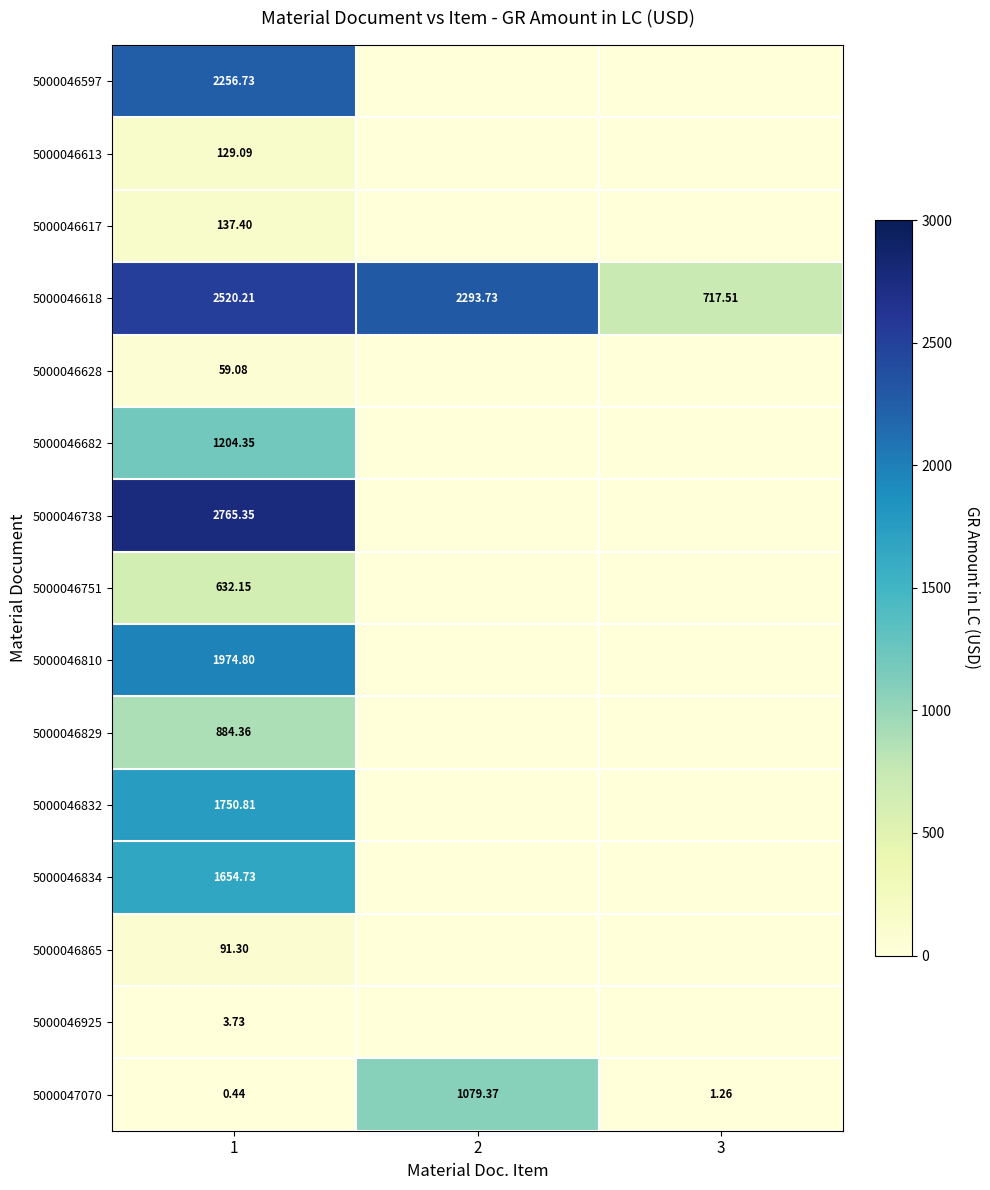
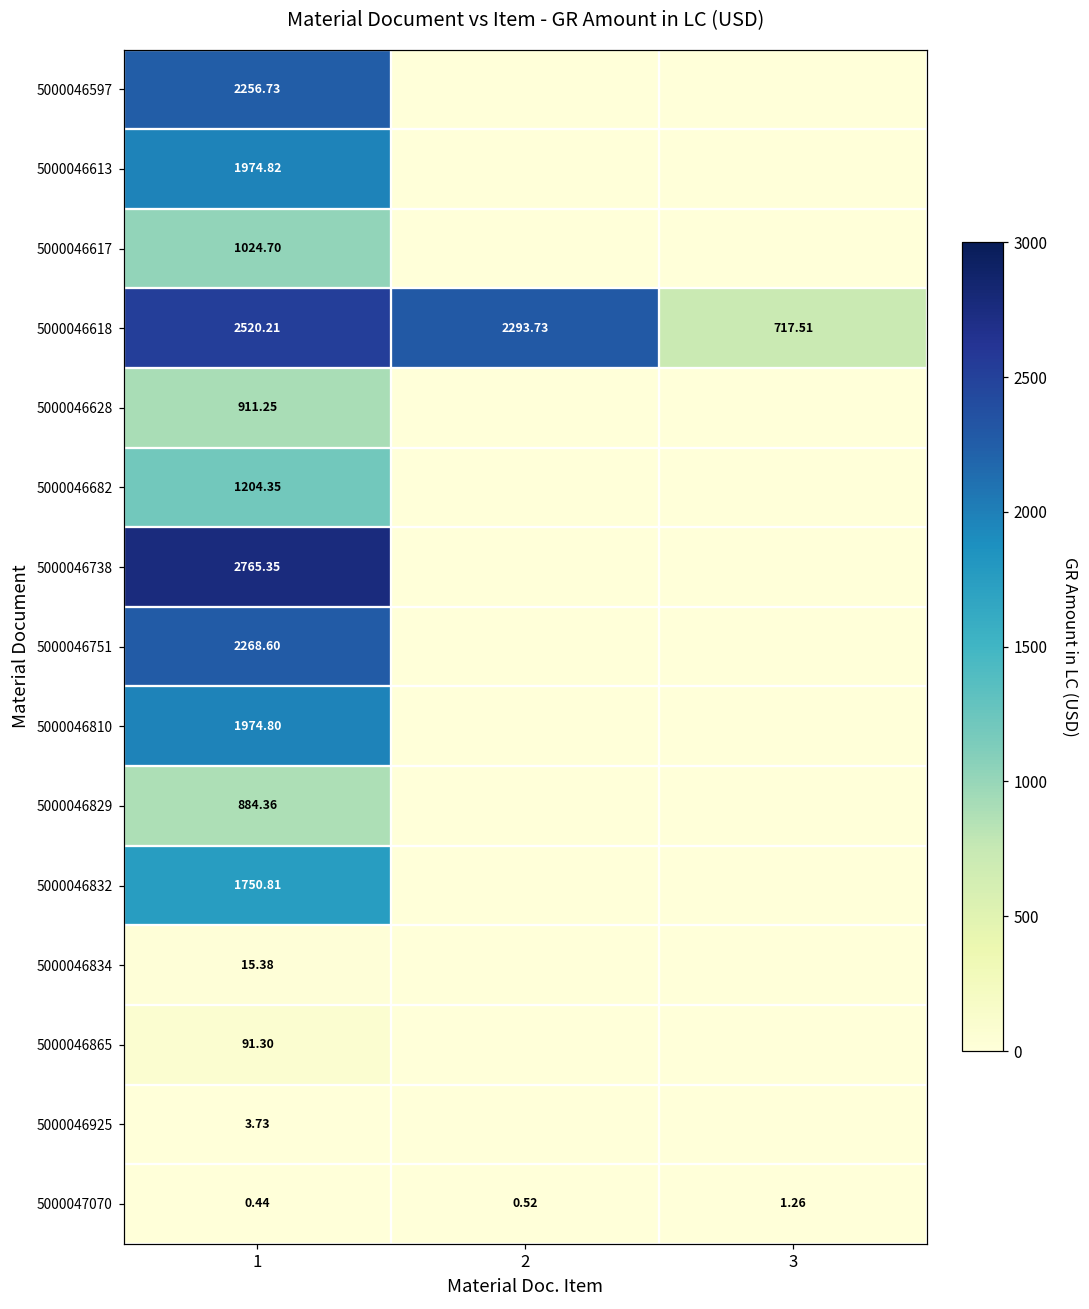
5000046613, 1: 129.09 -> 1974.82
5000046617, 1: 137.40 -> 1024.70
5000046628, 1: 59.08 -> 911.25
5000046751, 1: 632.15 -> 2268.60
5000046834, 1: 1654.73 -> 15.38
5000047070, 2: 1079.37 -> 0.52
